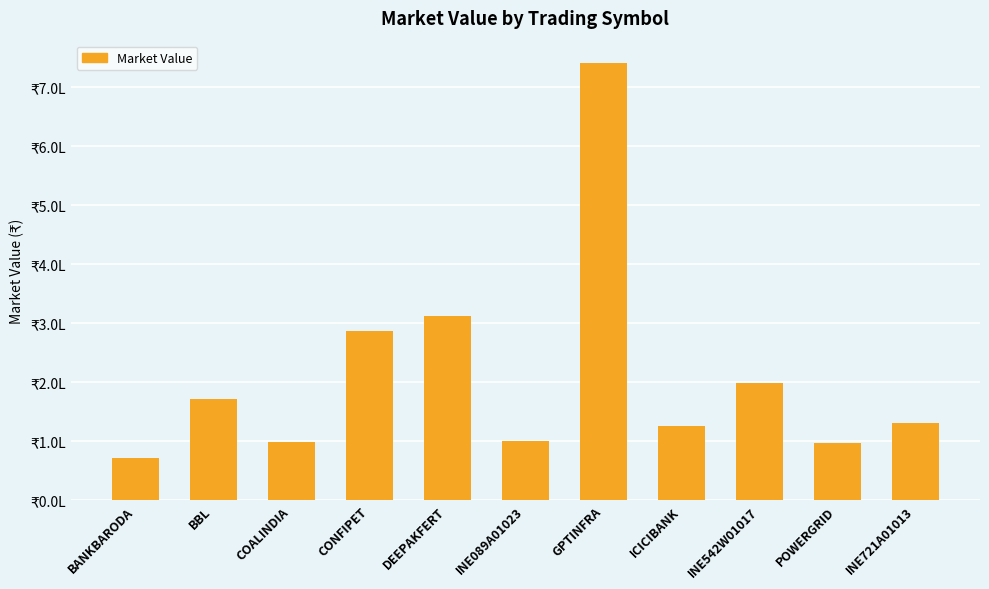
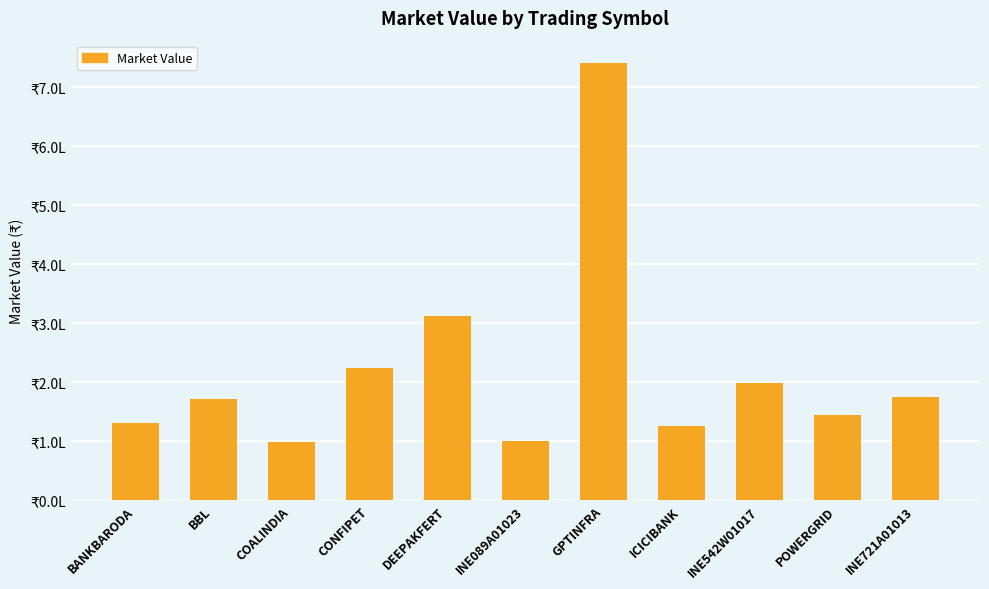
BANKBARODA: ₹0.7L -> ₹1.3L
CONFIPET: ₹2.9L -> ₹2.2L
POWERGRID: ₹1.0L -> ₹1.4L
INE721A01013: ₹1.3L -> ₹1.8L
